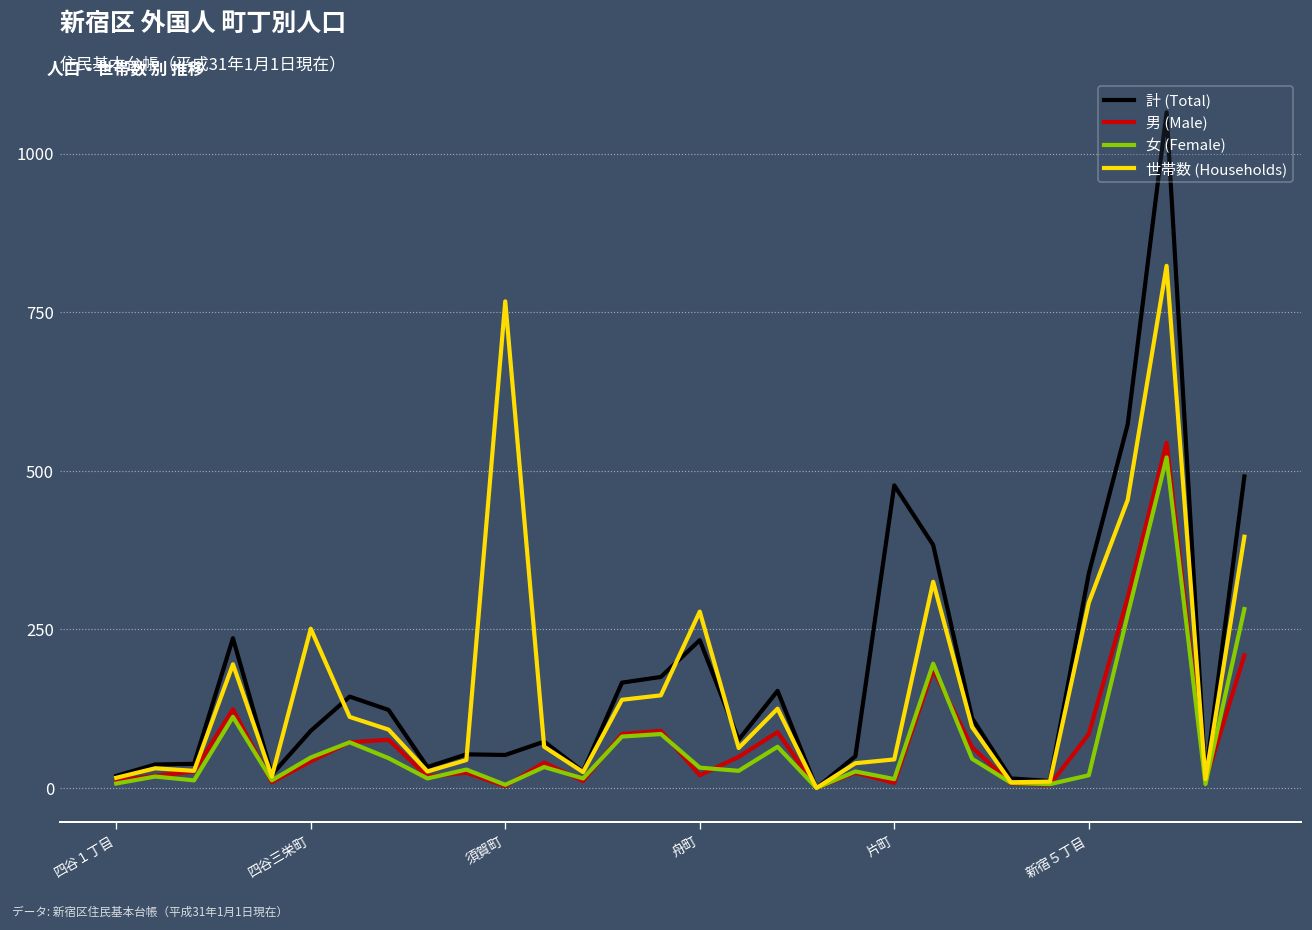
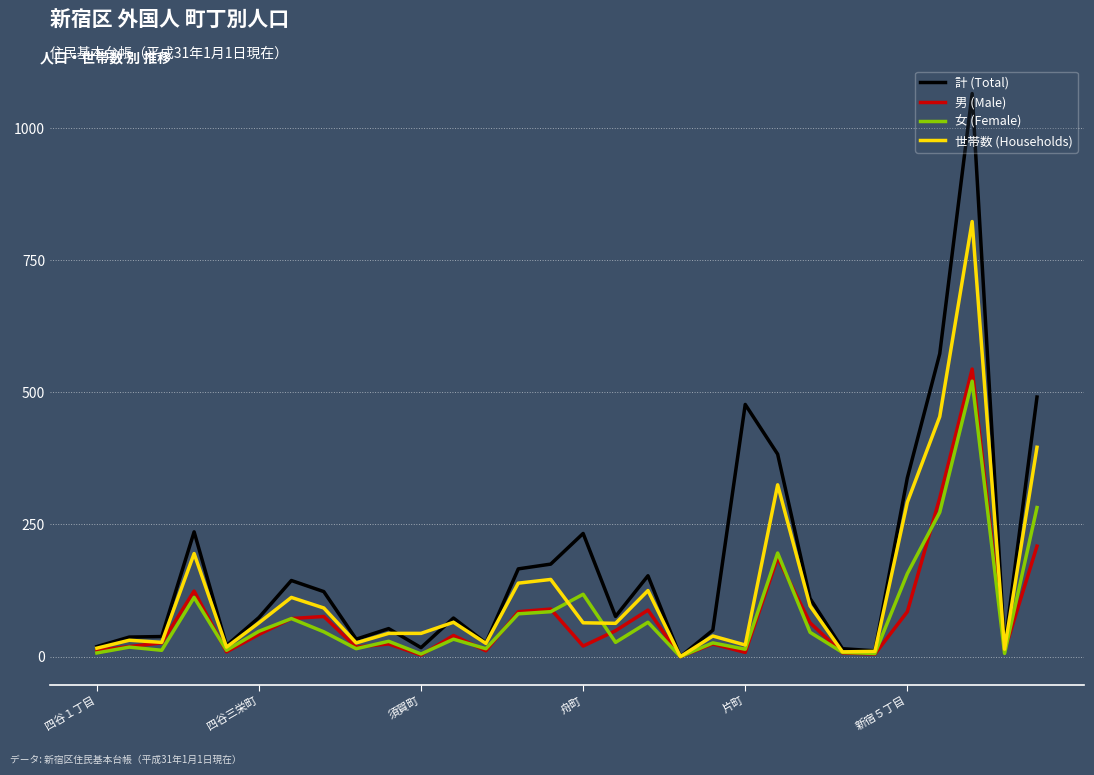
計 (Total), 四谷三栄町: 90 -> 70
世帯数 (Households), 四谷三栄町: 250 -> 60
計 (Total), 須賀町: 50 -> 20
世帯数 (Households), 須賀町: 770 -> 40
女 (Female), 舟町: 30 -> 120
世帯数 (Households), 舟町: 280 -> 60
世帯数 (Households), 片町: 50 -> 20
女 (Female), 新宿５丁目: 20 -> 160
